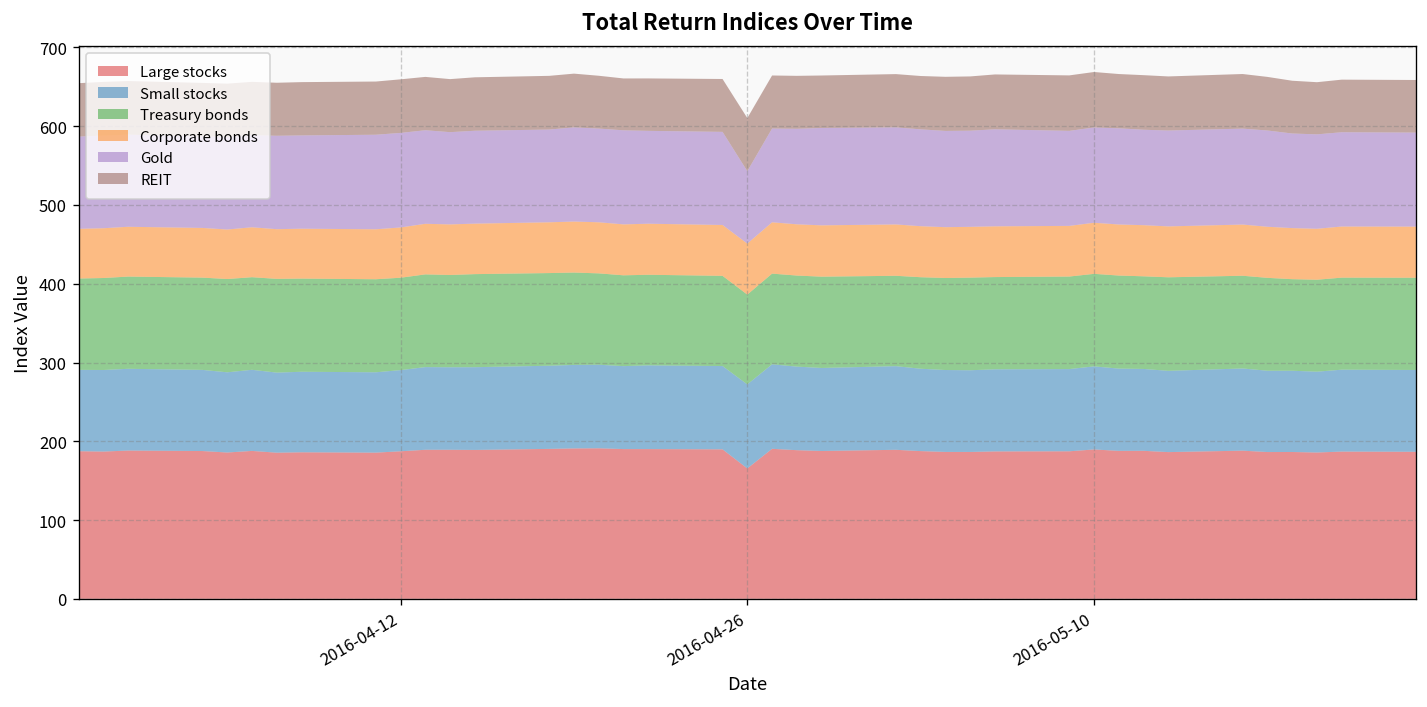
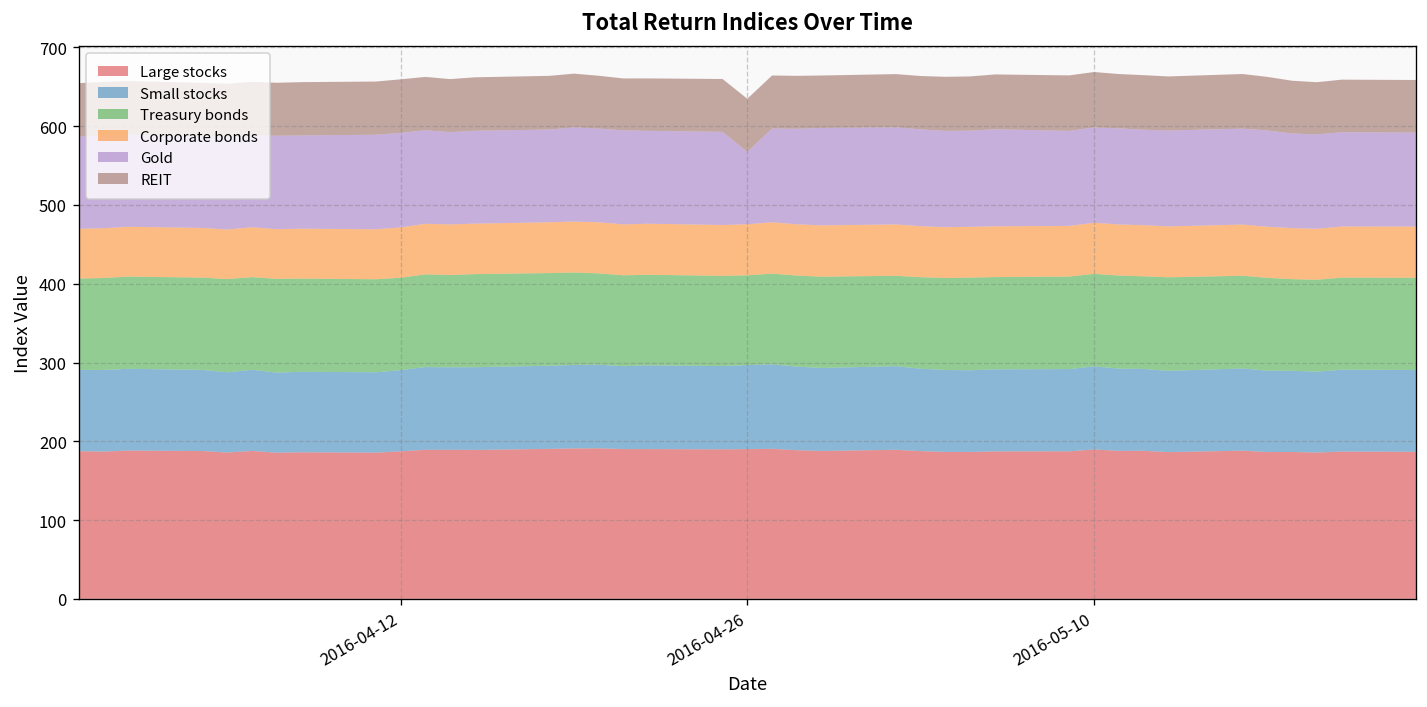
Large stocks, 2016-04-26: 170 -> 190
